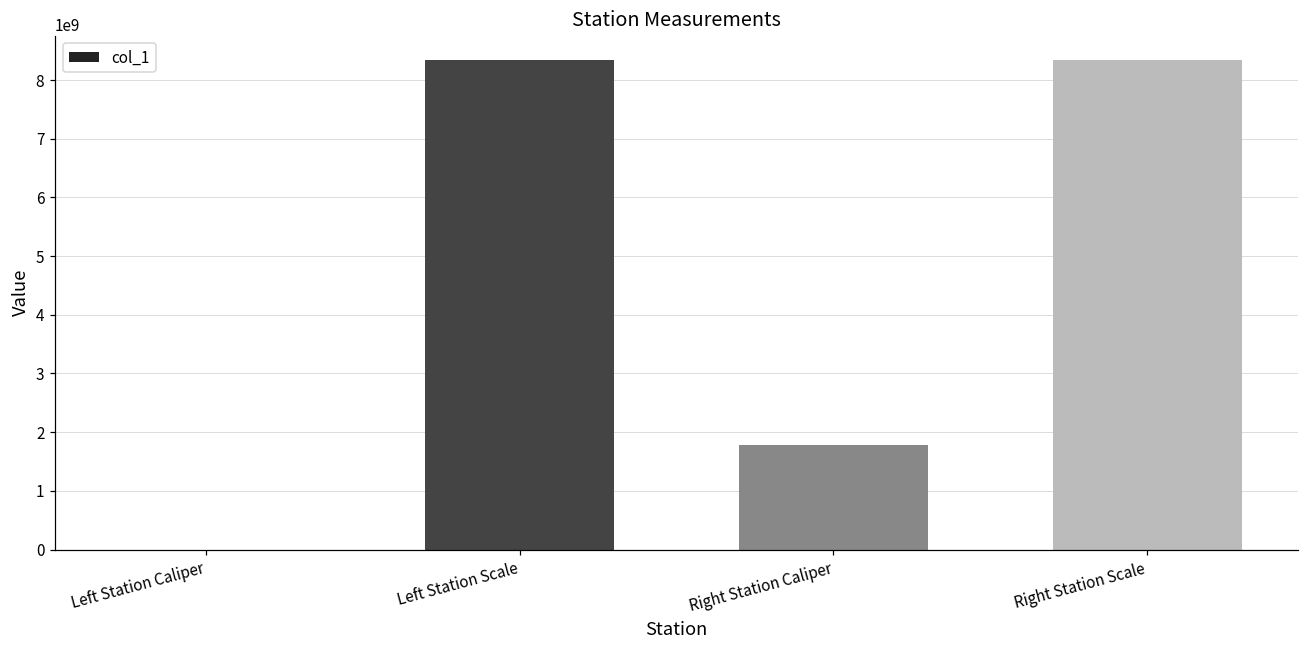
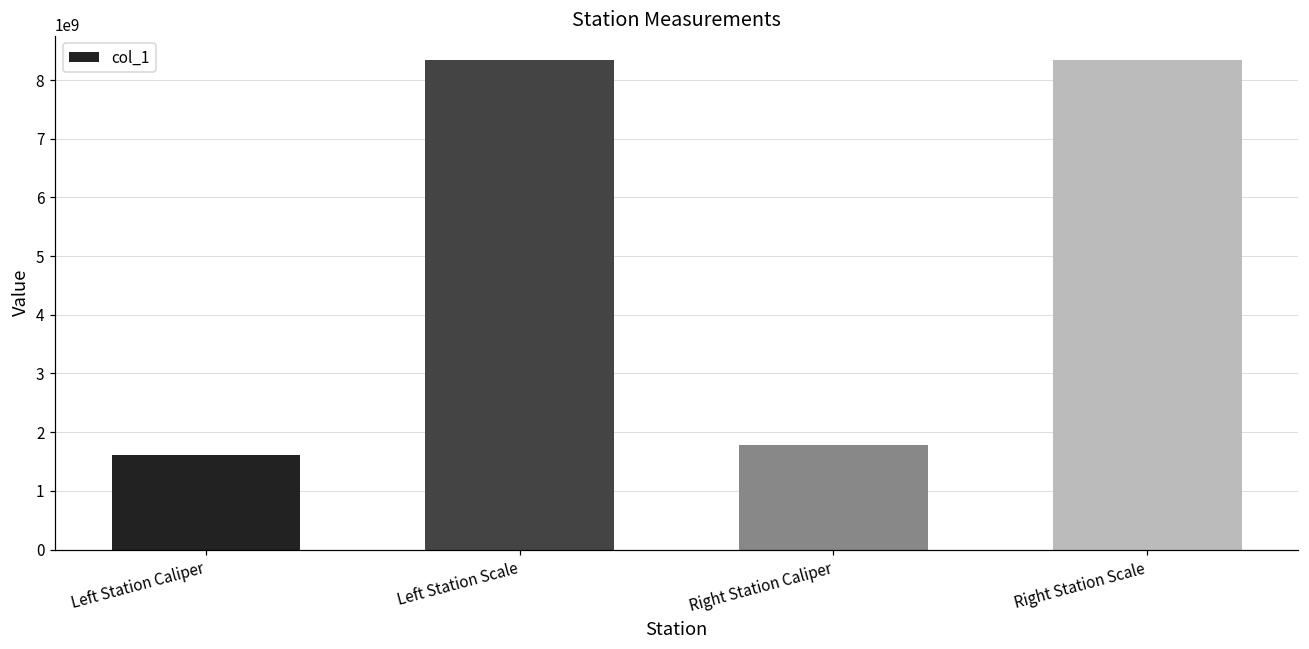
Left Station Caliper: 0 -> 1600000000
